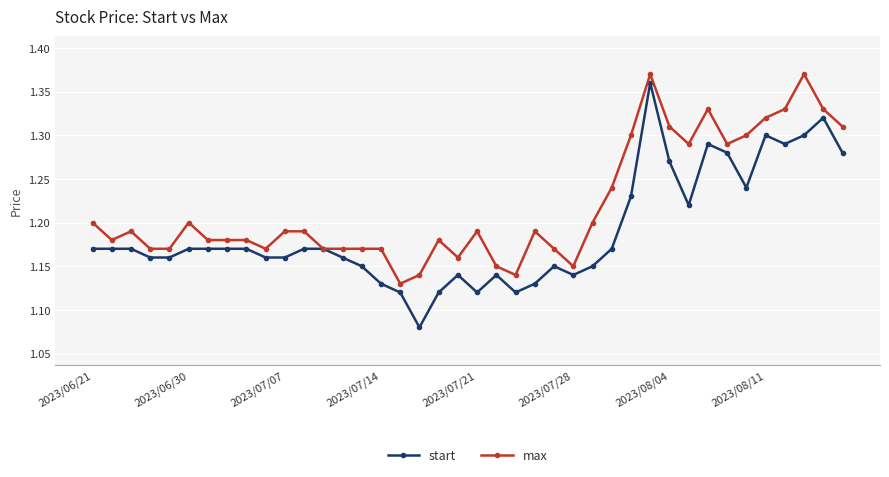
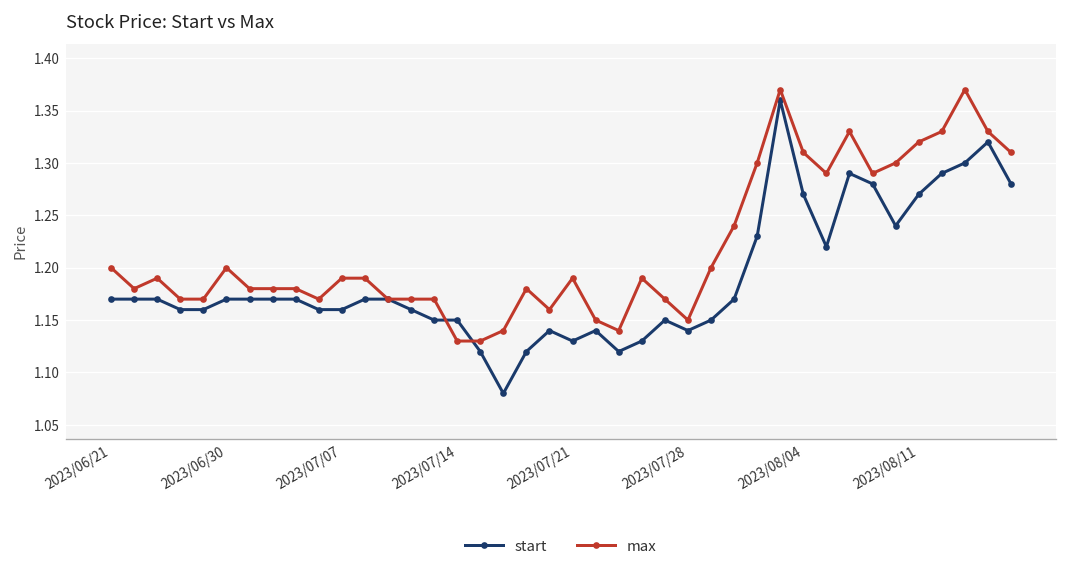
start, 2023/07/14: 1.13 -> 1.15
max, 2023/07/14: 1.17 -> 1.13
start, 2023/07/21: 1.12 -> 1.13
start, 2023/08/11: 1.30 -> 1.27
